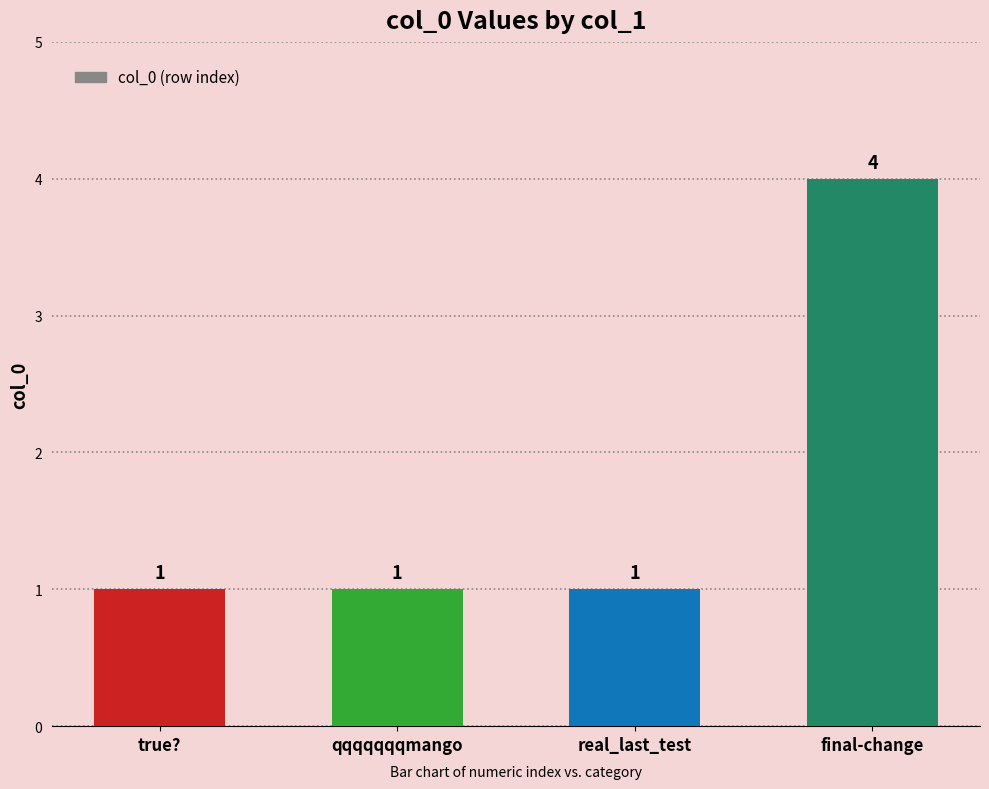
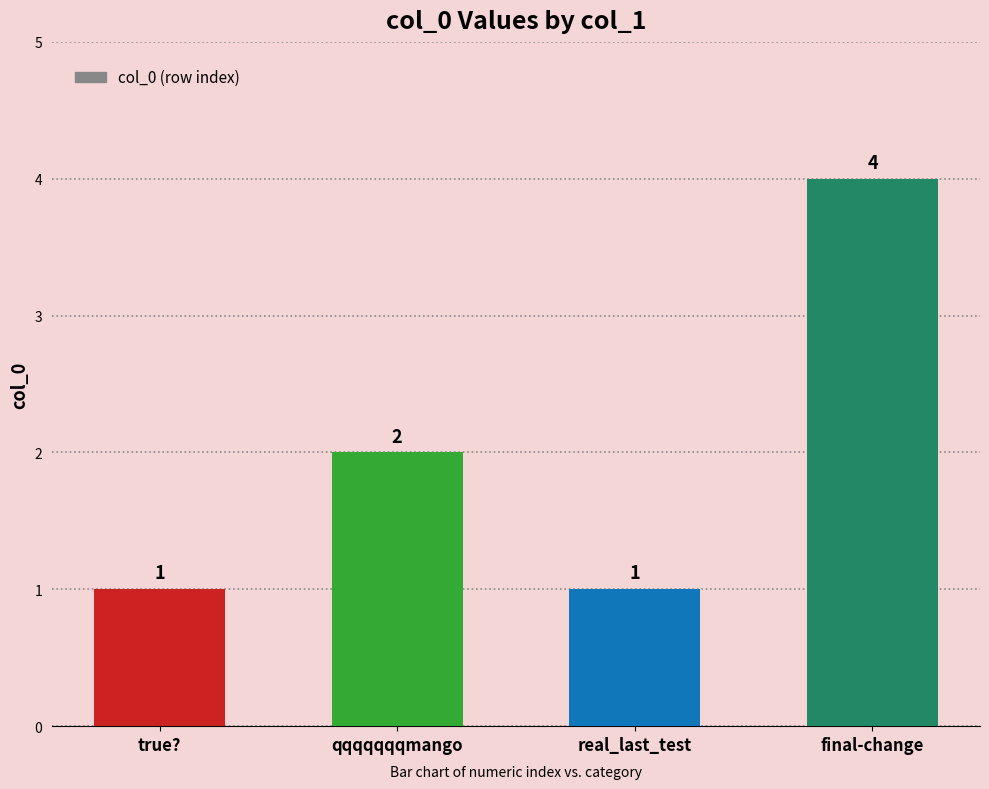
qqqqqqqmango: 1 -> 2
